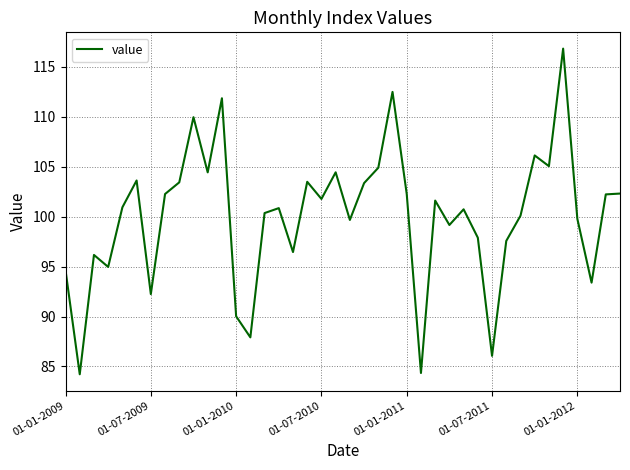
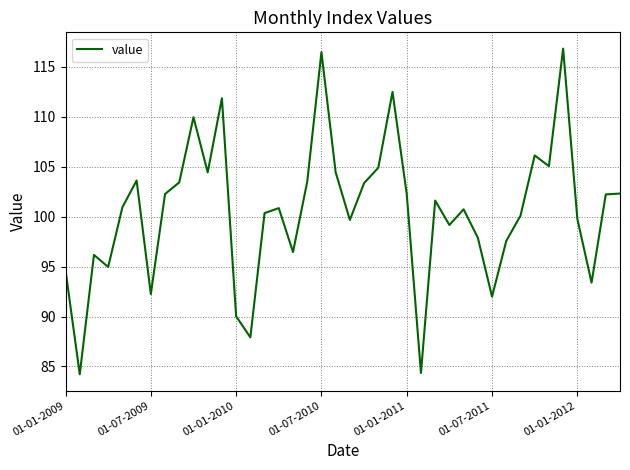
01-07-2010: 102 -> 116
01-07-2011: 86 -> 92
